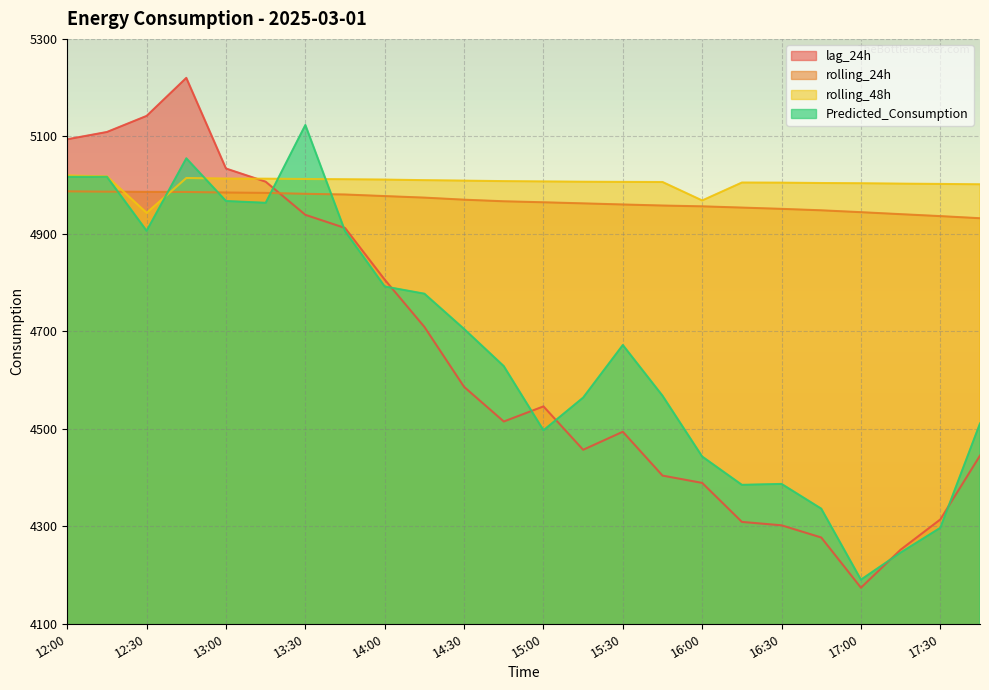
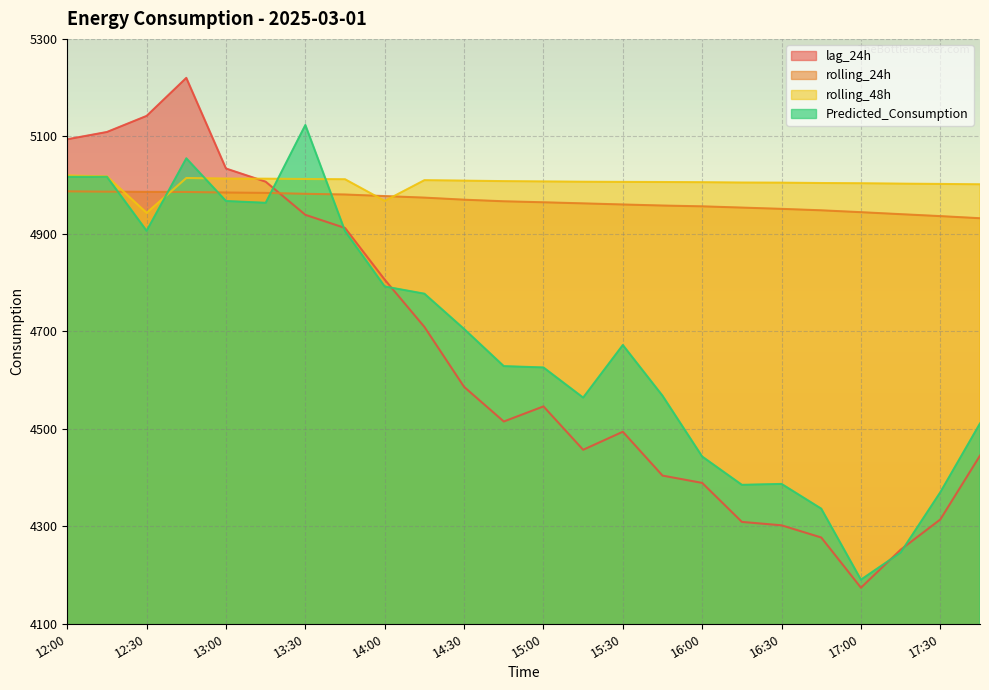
rolling_48h, 14:00: 5010 -> 4970
Predicted_Consumption, 15:00: 4500 -> 4630
rolling_48h, 16:00: 4970 -> 5010
Predicted_Consumption, 17:30: 4300 -> 4370
